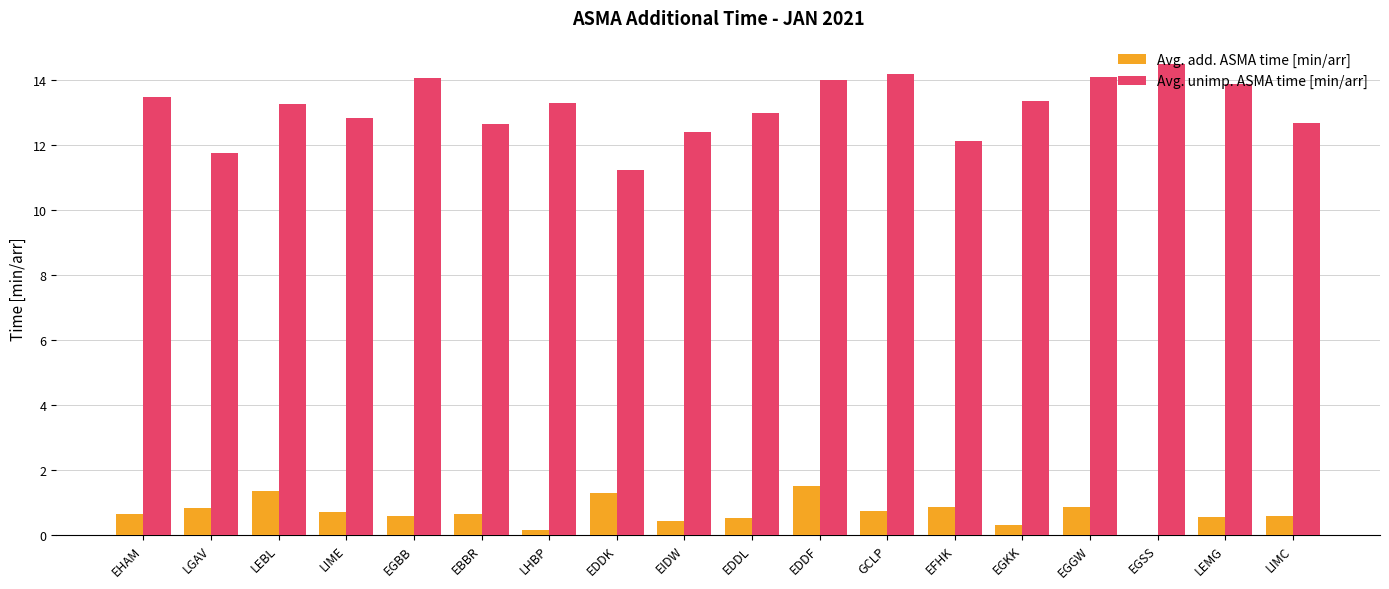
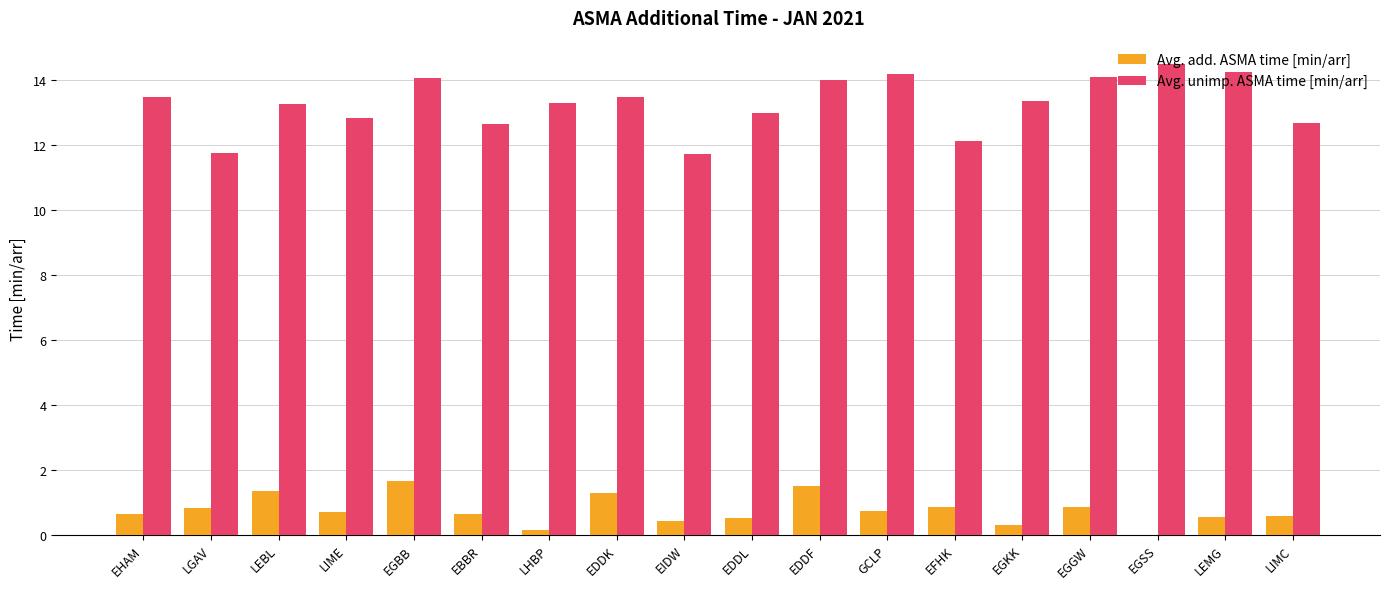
Avg. add. ASMA time [min/arr], EGBB: 0.6 -> 1.7
Avg. unimp. ASMA time [min/arr], EDDK: 11.2 -> 13.5
Avg. unimp. ASMA time [min/arr], EIDW: 12.4 -> 11.7
Avg. unimp. ASMA time [min/arr], LEMG: 13.9 -> 14.3
